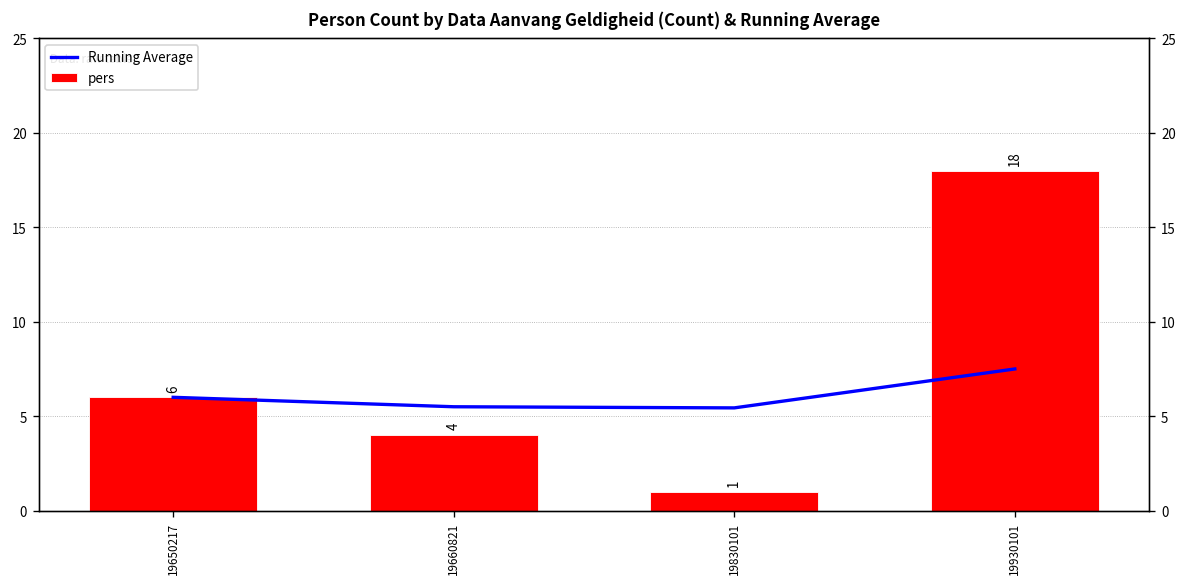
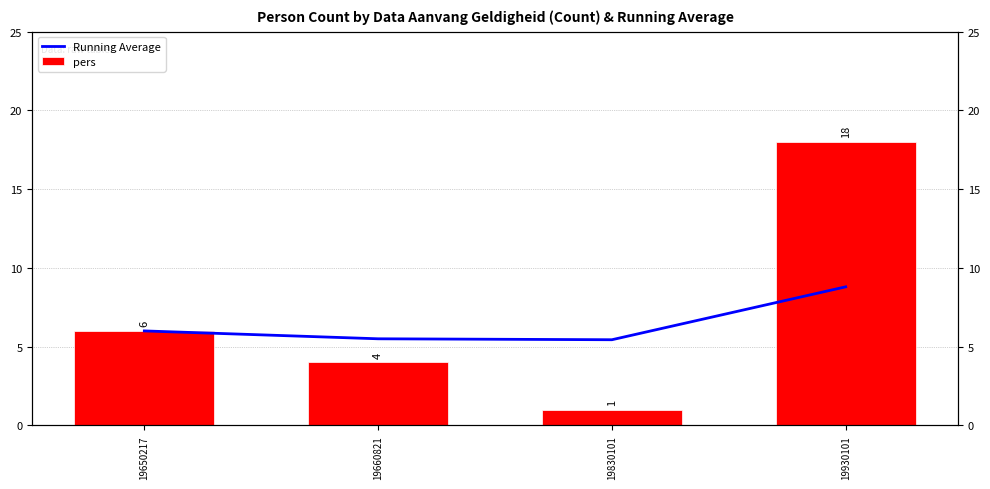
Running Average, 19930101: 7.5 -> 8.8
